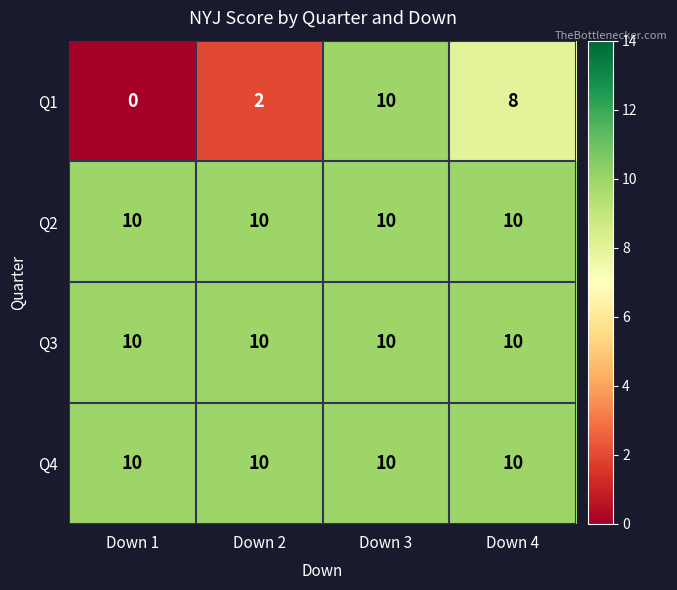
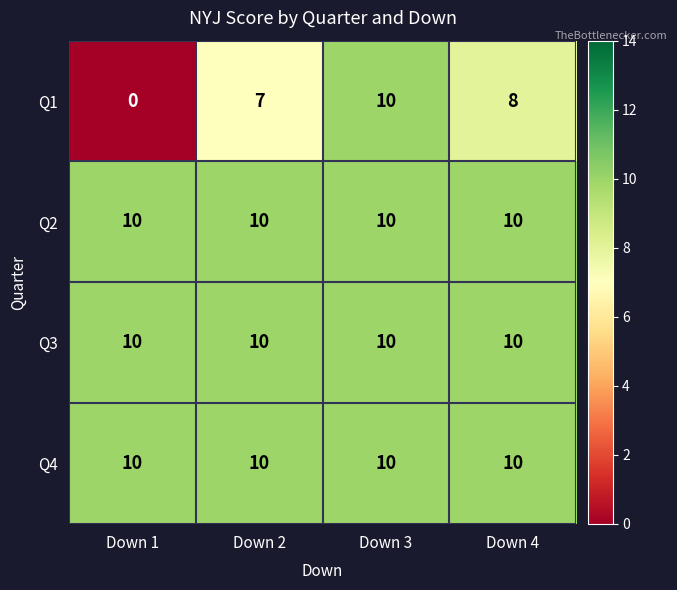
Q1, Down 2: 2 -> 7
